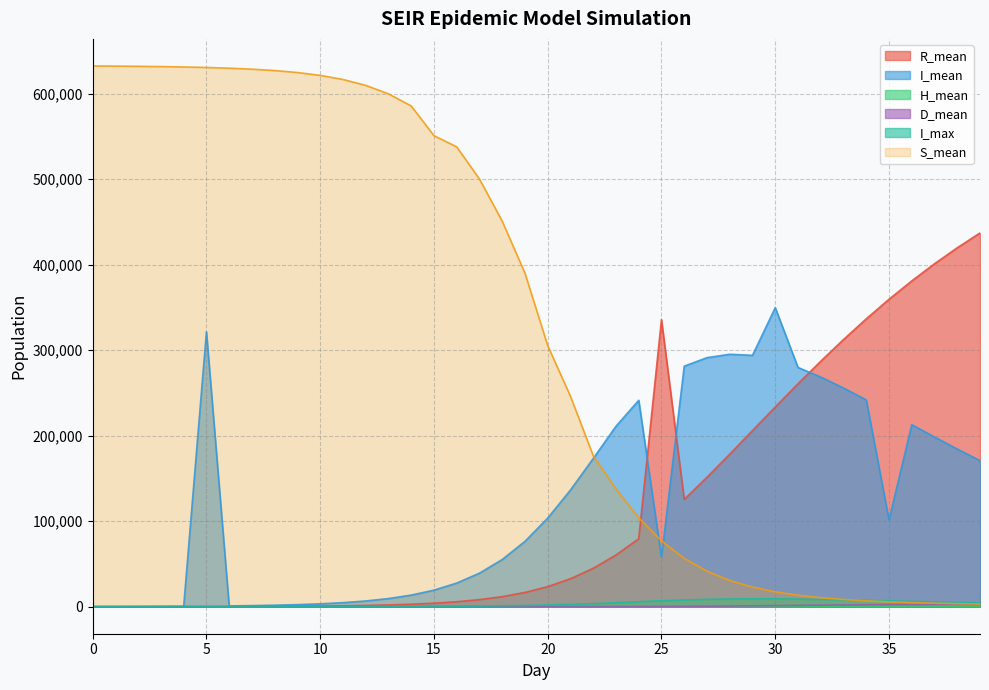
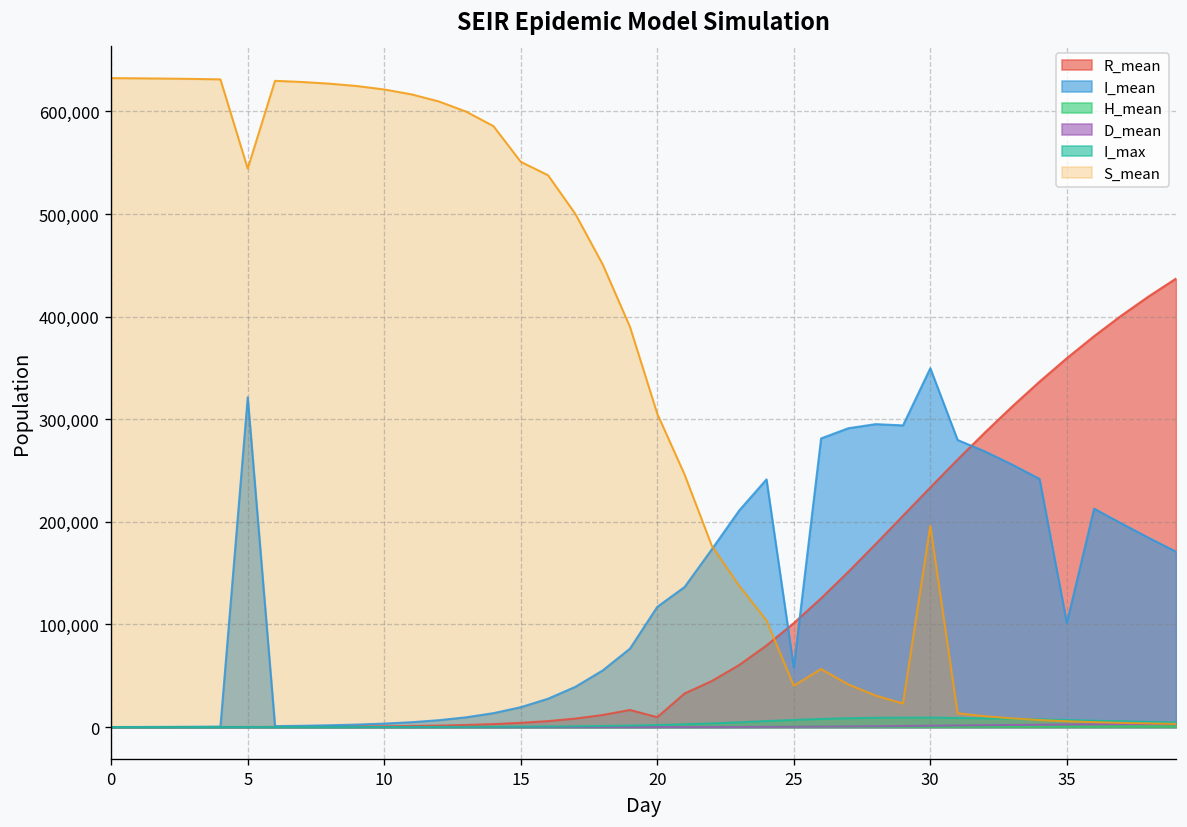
S_mean, 5: 630,000 -> 540,000
R_mean, 20: 20,000 -> 10,000
I_mean, 20: 100,000 -> 120,000
R_mean, 25: 340,000 -> 100,000
S_mean, 25: 80,000 -> 40,000
S_mean, 30: 20,000 -> 200,000
